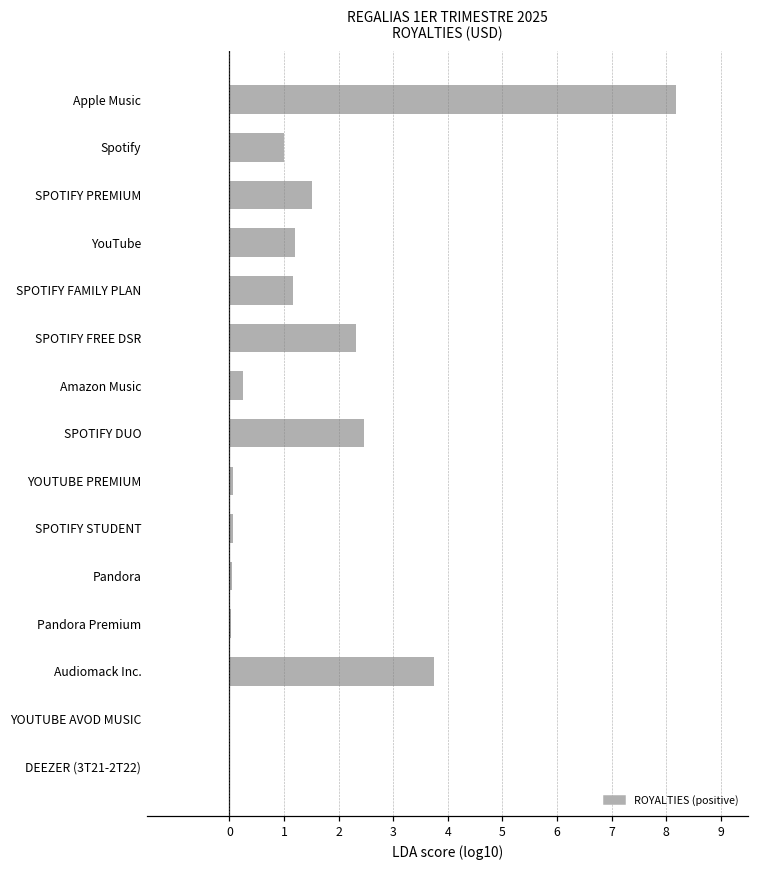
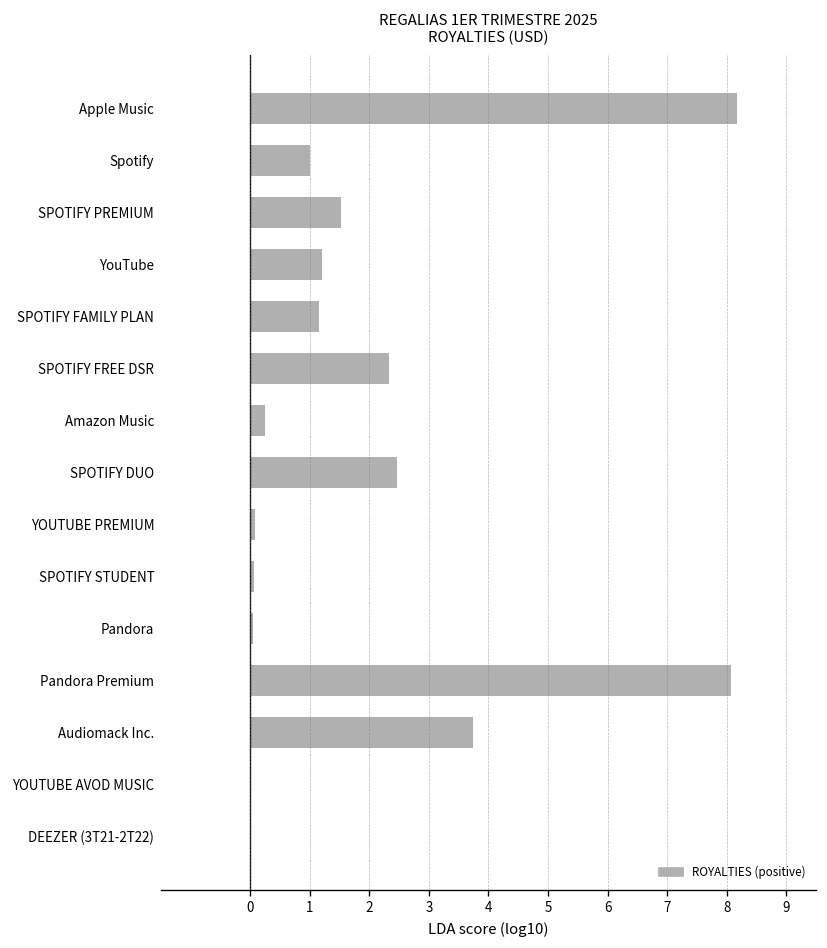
Pandora Premium: 0.0 -> 8.1
